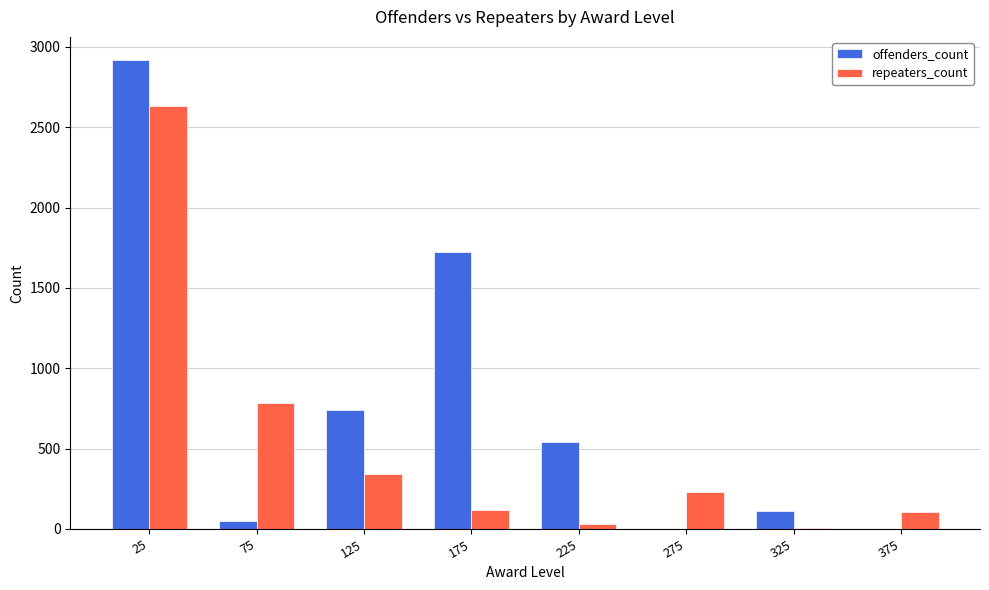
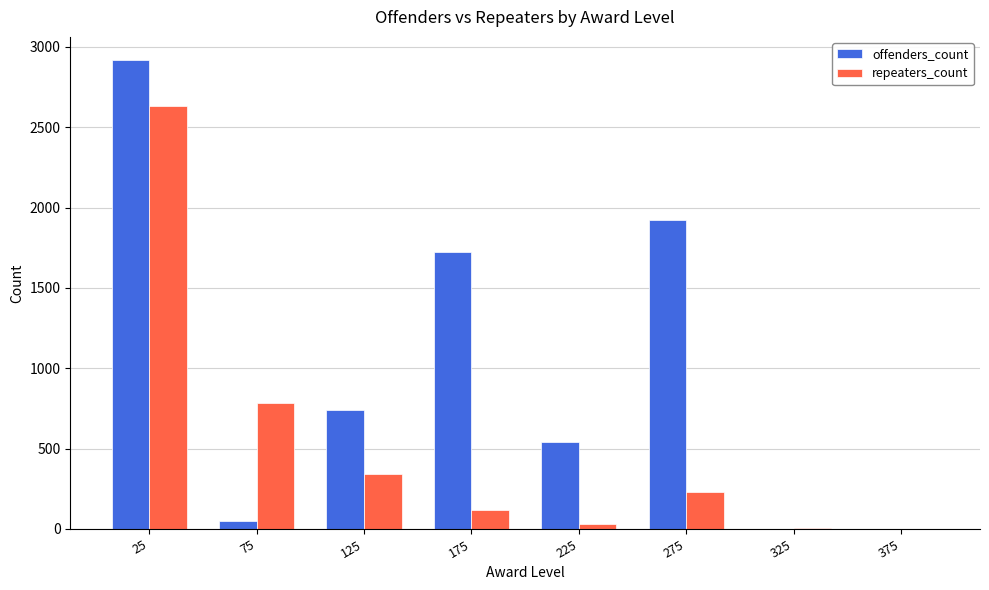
offenders_count, 275: 0 -> 1920
offenders_count, 325: 110 -> 0
repeaters_count, 375: 110 -> 0
